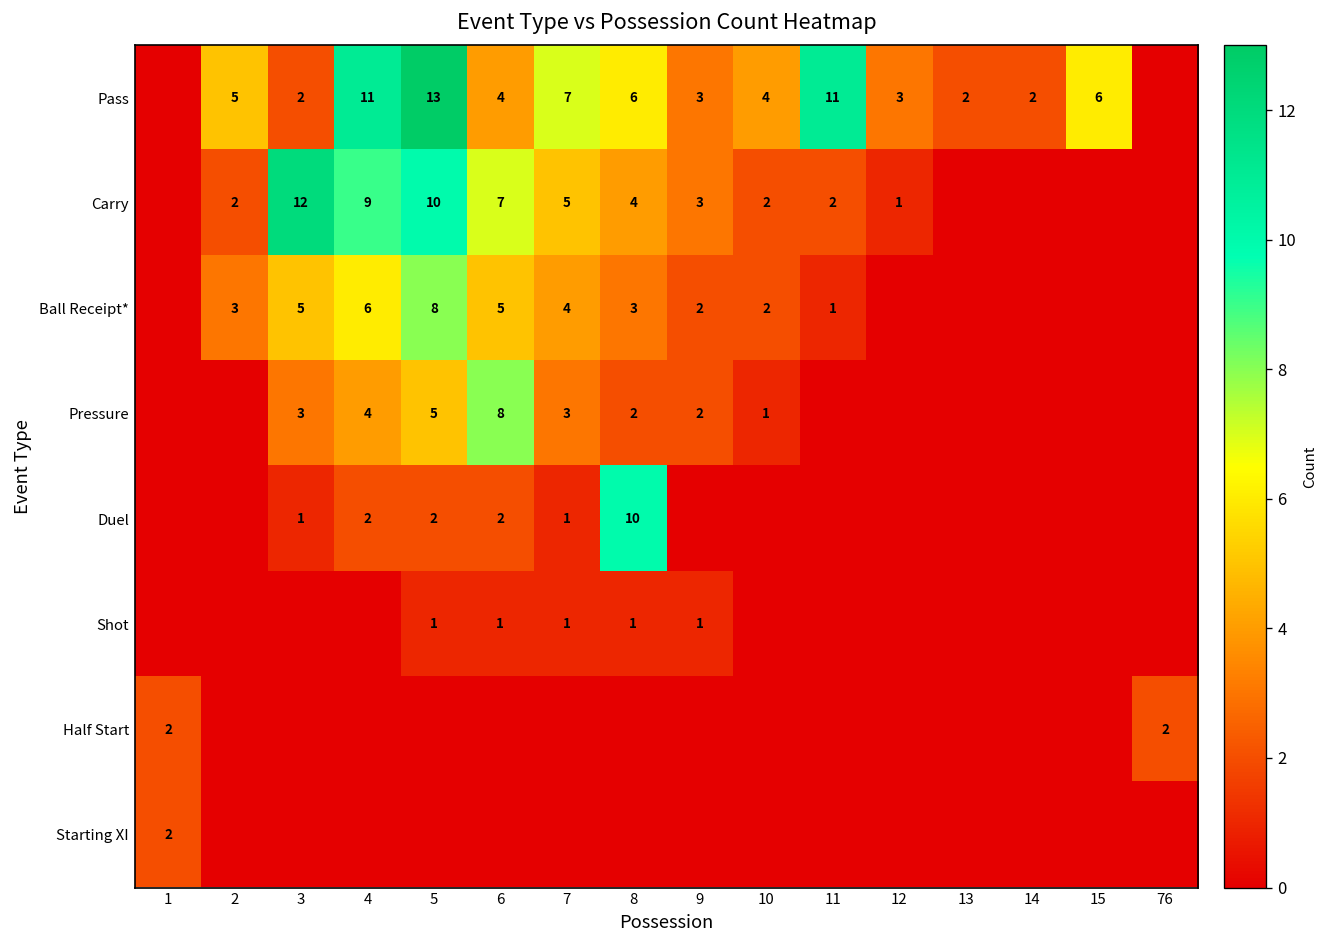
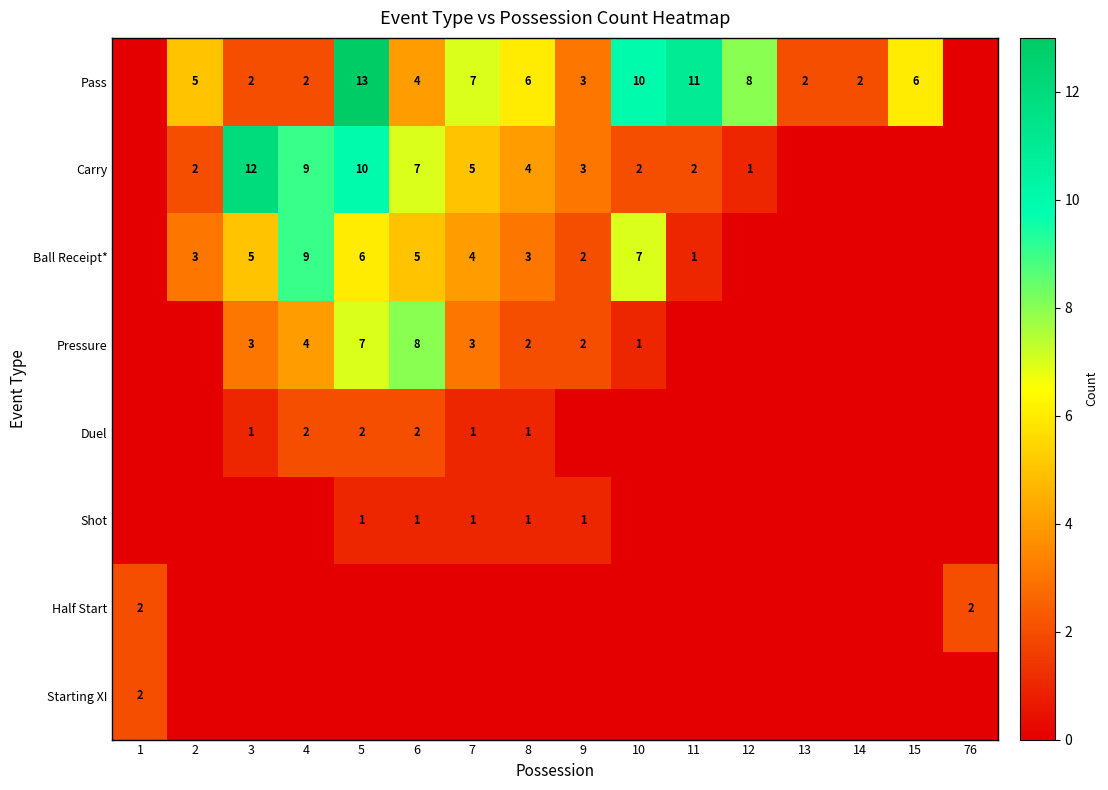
Pass, 4: 11 -> 2
Pass, 10: 4 -> 10
Pass, 12: 3 -> 8
Ball Receipt*, 4: 6 -> 9
Ball Receipt*, 5: 8 -> 6
Ball Receipt*, 10: 2 -> 7
Pressure, 5: 5 -> 7
Duel, 8: 10 -> 1
